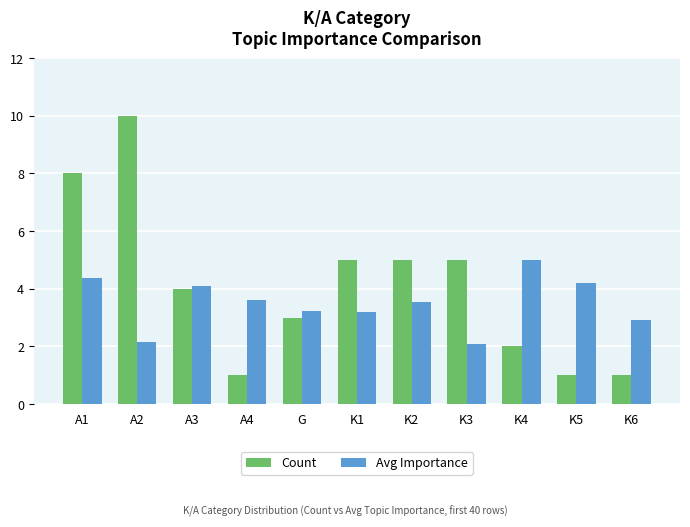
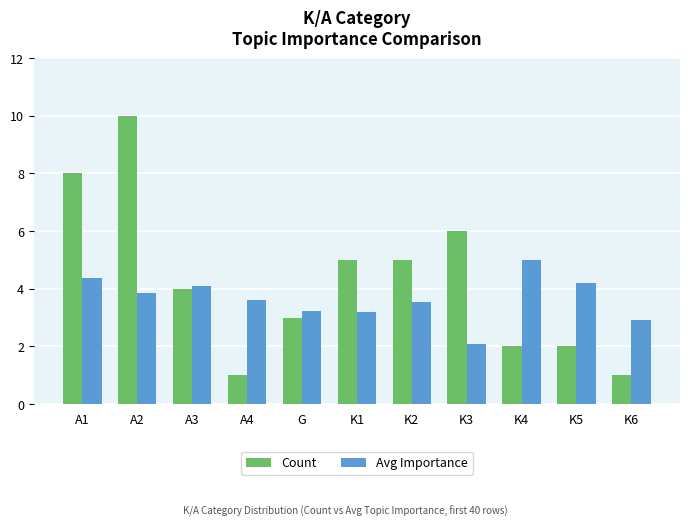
Avg Importance, A2: 2.1 -> 3.9
Count, K3: 5 -> 6
Count, K5: 1 -> 2
